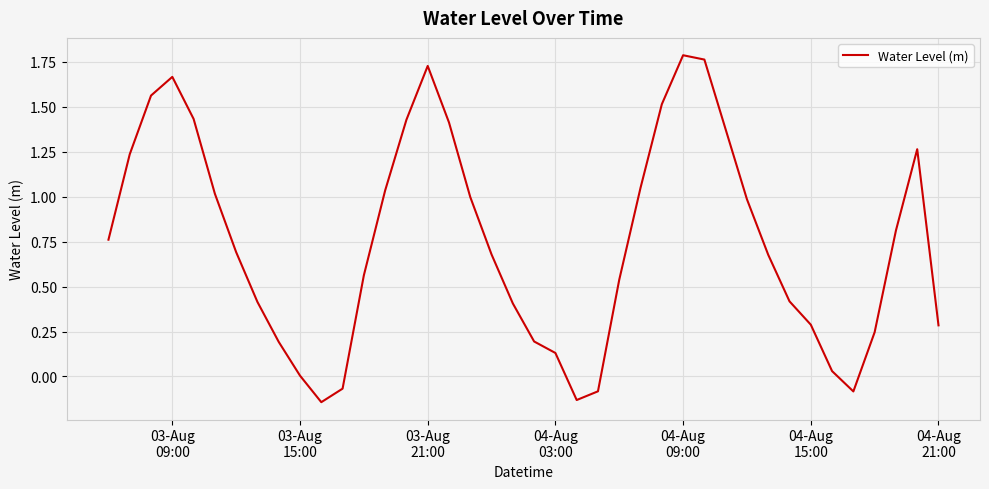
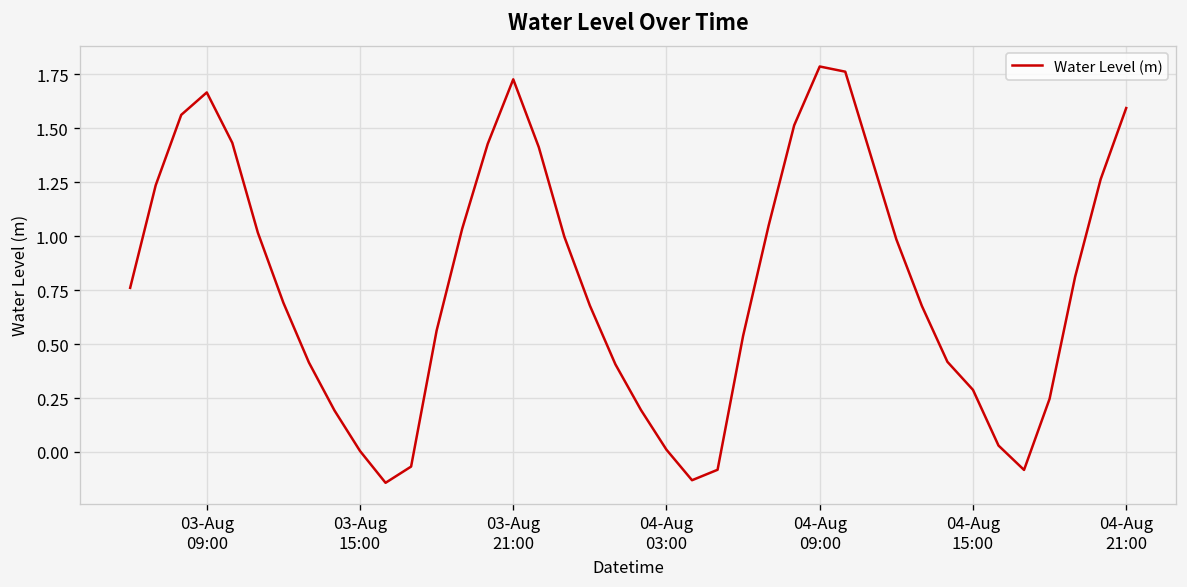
04-Aug 03:00: 0.13 -> 0.01
04-Aug 21:00: 0.28 -> 1.59
